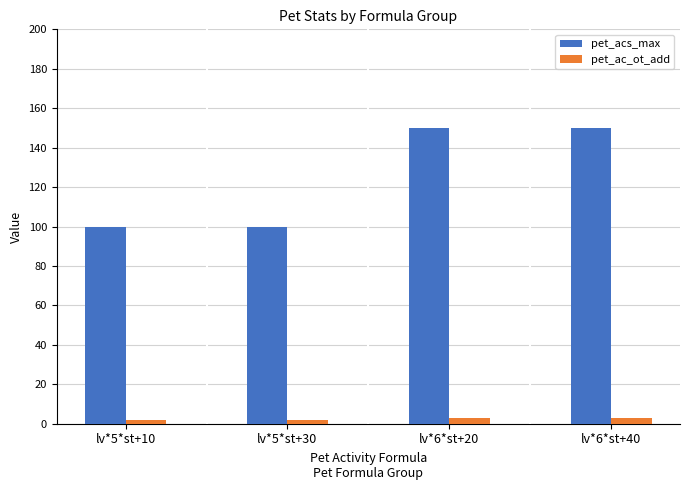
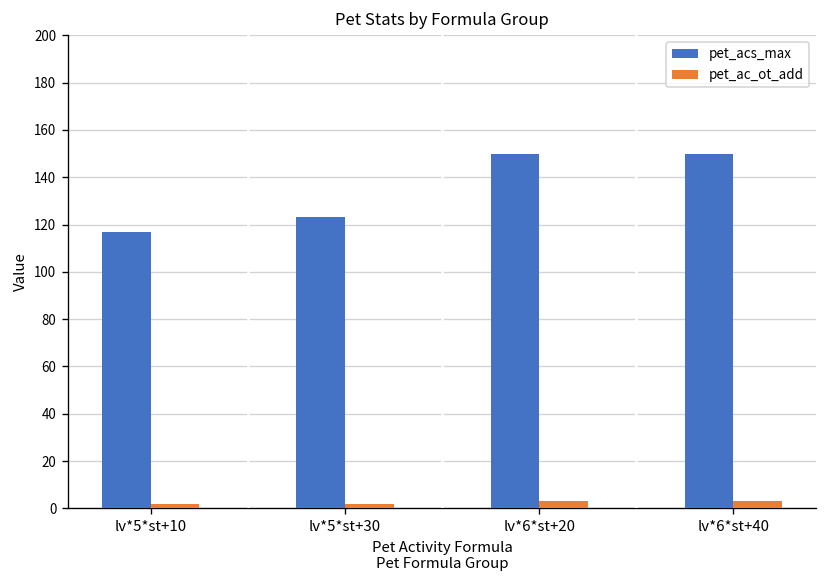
pet_acs_max, lv*5*st+10: 100 -> 117
pet_acs_max, lv*5*st+30: 100 -> 123
